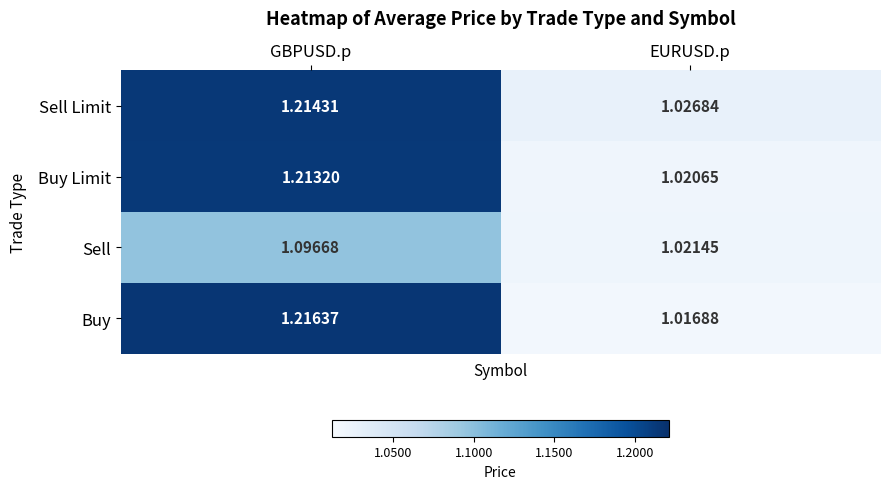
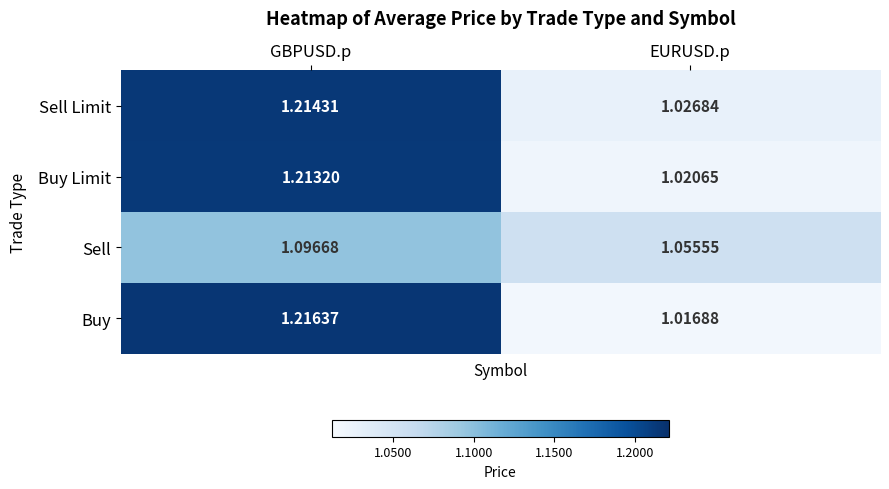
Sell, EURUSD.p: 1.02145 -> 1.05555
